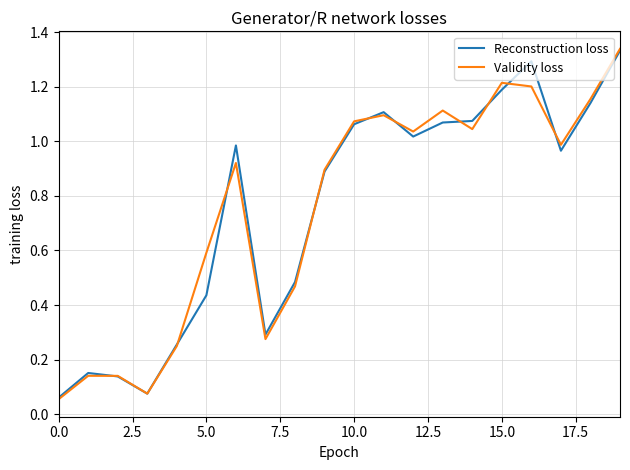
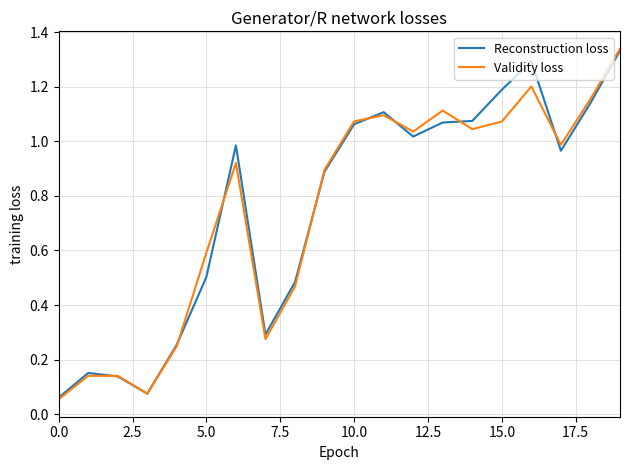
Reconstruction loss, 5.0: 0.44 -> 0.50
Validity loss, 15.0: 1.21 -> 1.07
